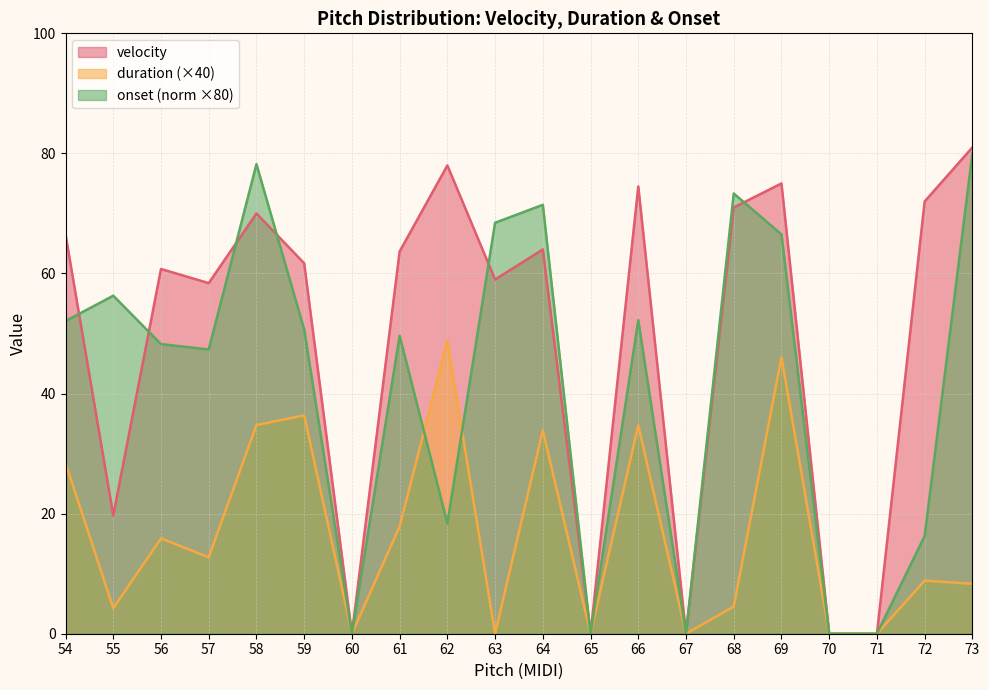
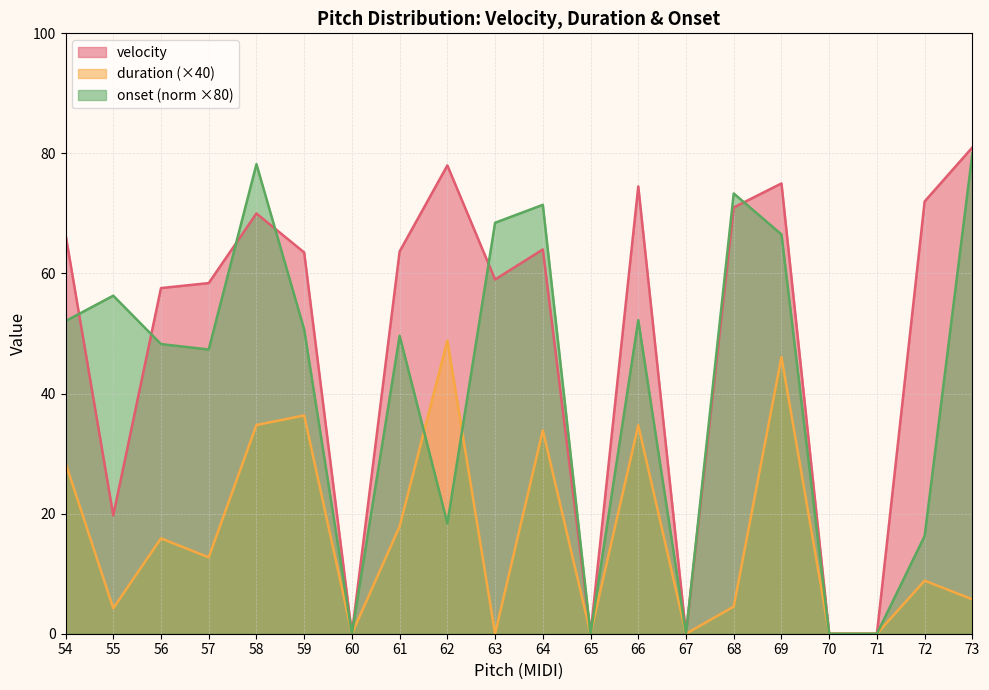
velocity, 56: 61 -> 58
velocity, 59: 62 -> 64
duration (×40), 73: 8 -> 6
